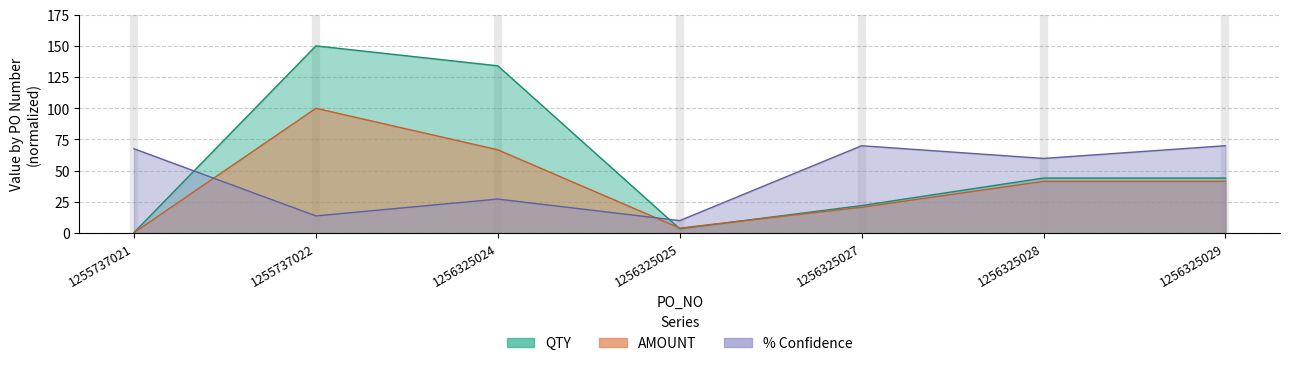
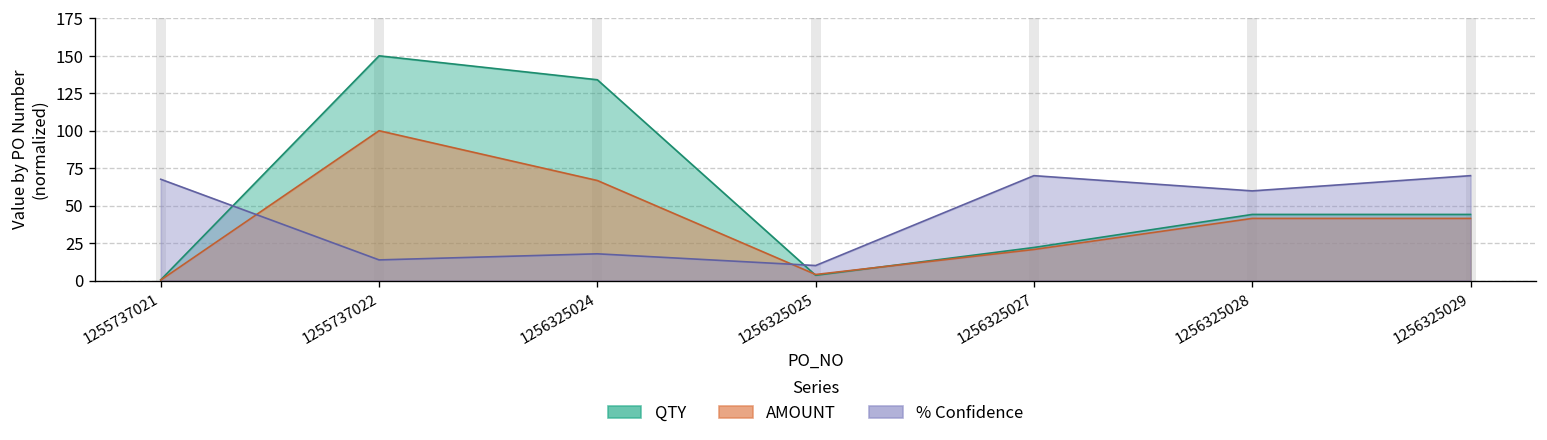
% Confidence, 1256325024: 27 -> 18
